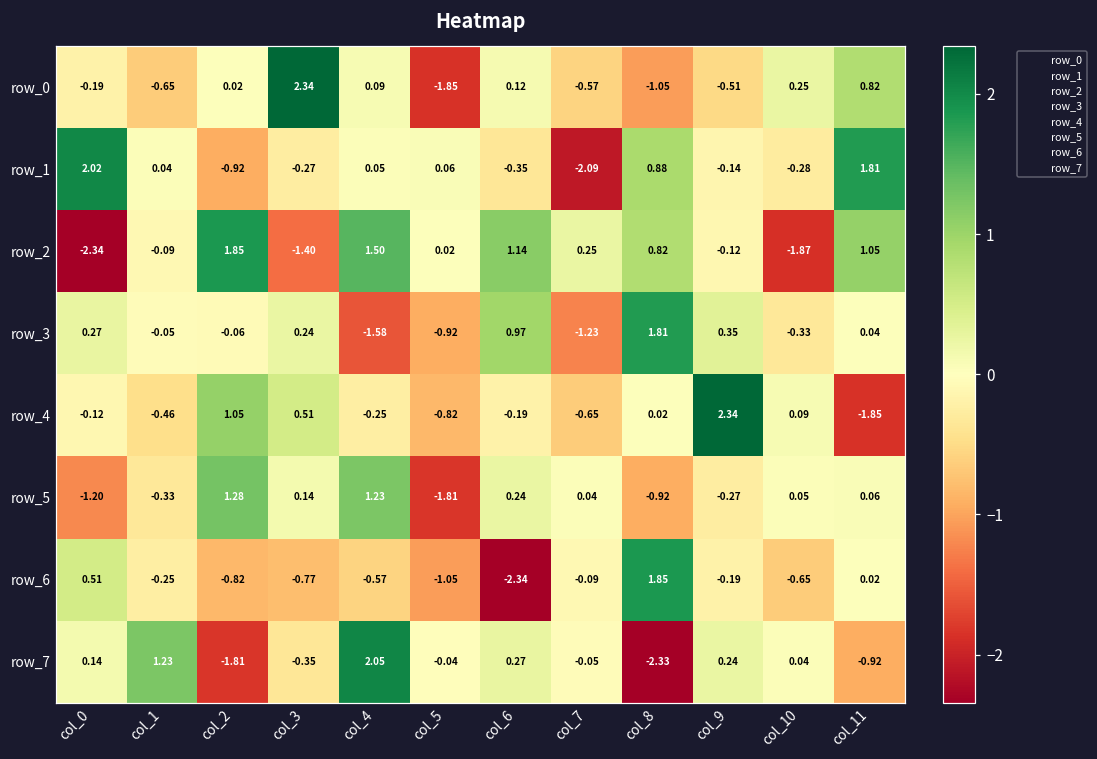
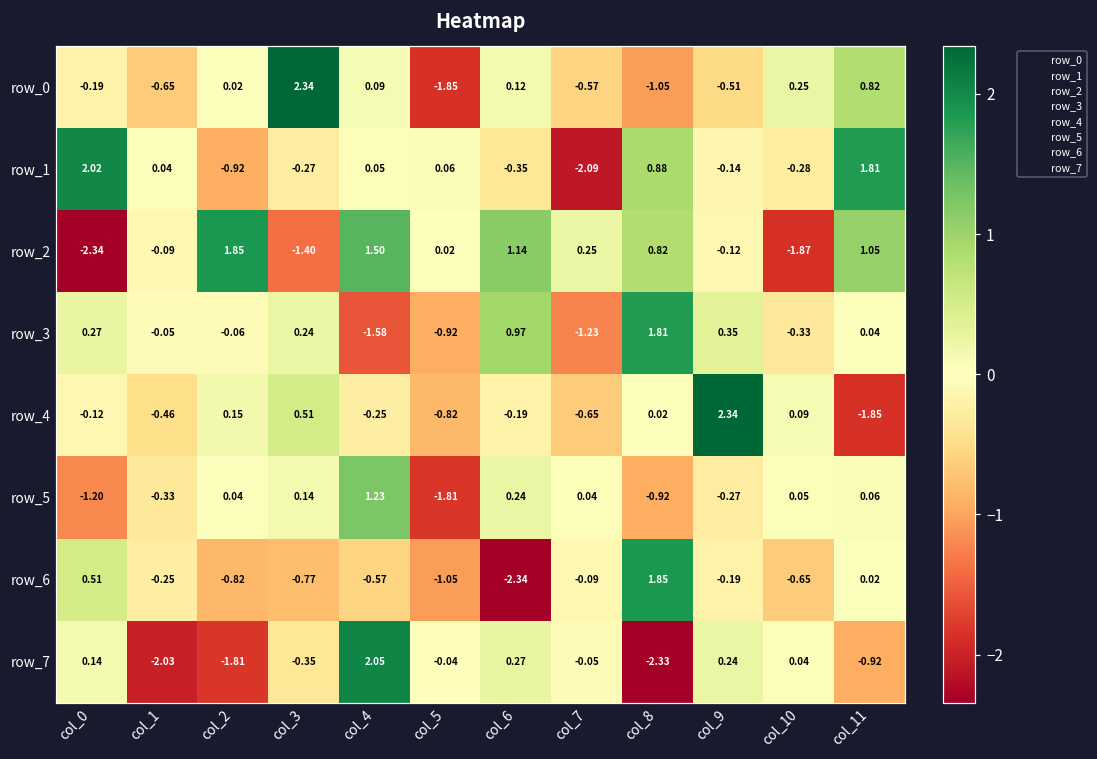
row_4, col_2: 1.05 -> 0.15
row_5, col_2: 1.28 -> 0.04
row_7, col_1: 1.23 -> -2.03
